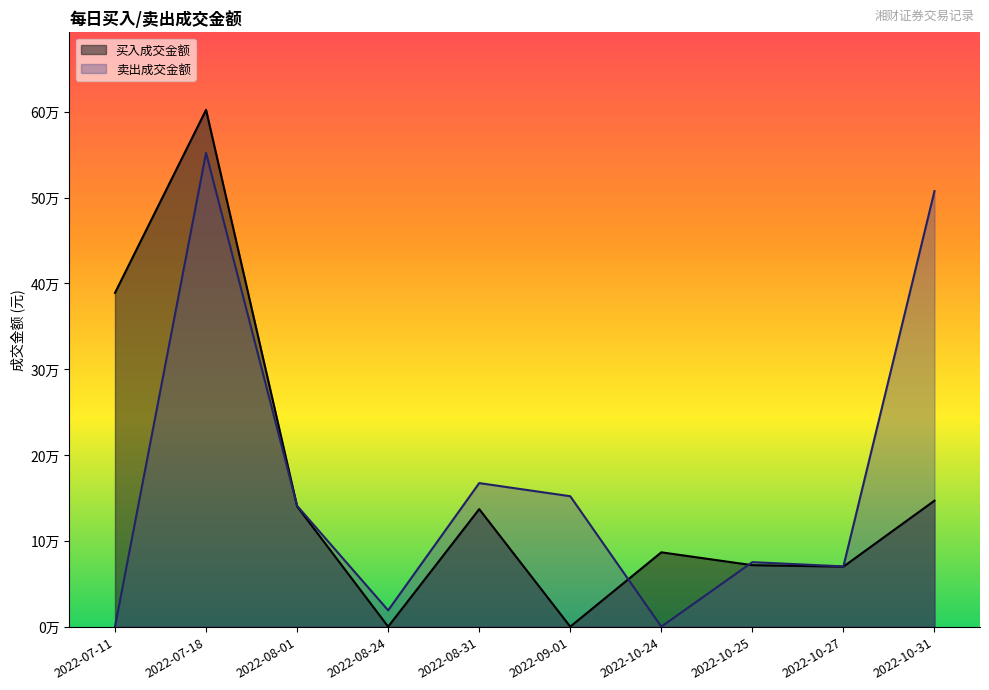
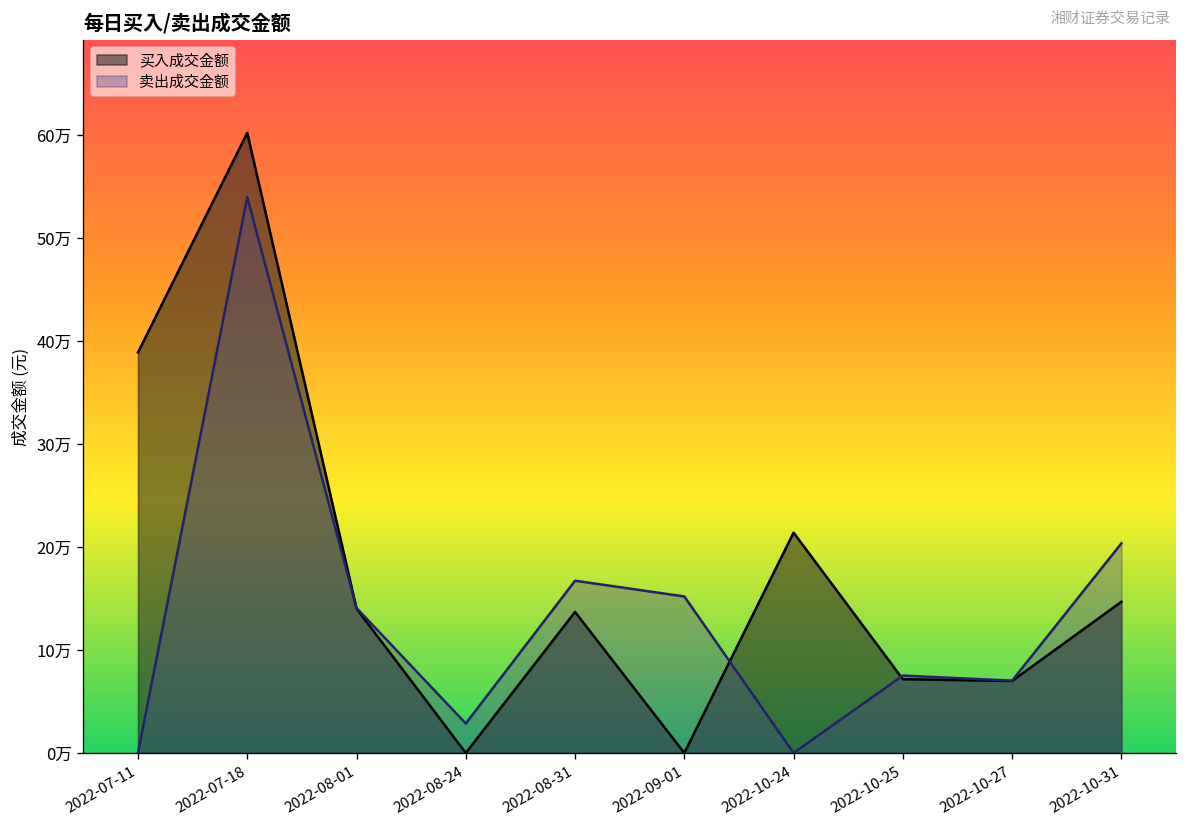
卖出成交金额, 2022-07-18: 55万 -> 54万
卖出成交金额, 2022-08-24: 2万 -> 3万
买入成交金额, 2022-10-24: 9万 -> 21万
卖出成交金额, 2022-10-31: 51万 -> 20万
